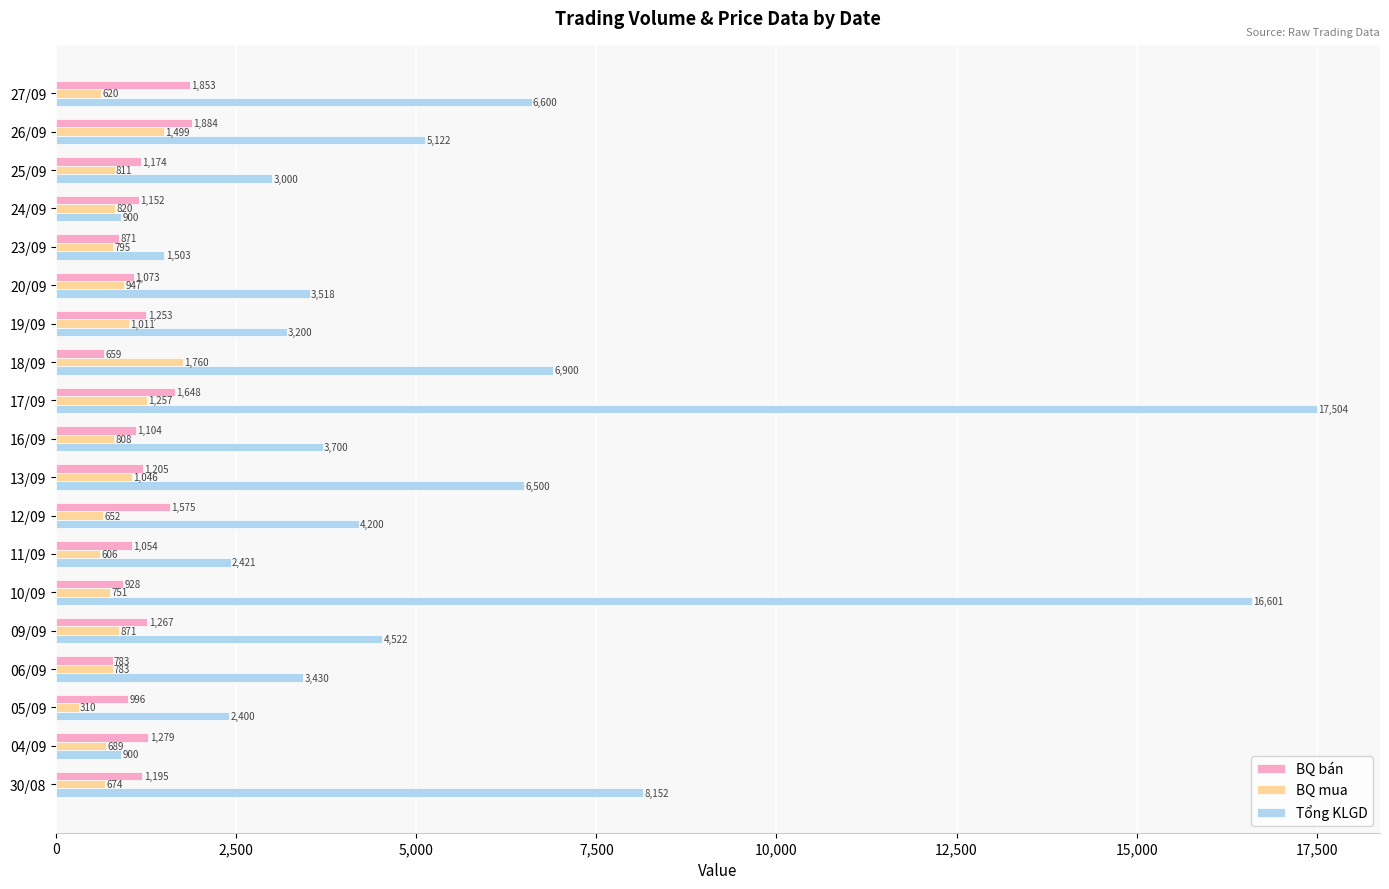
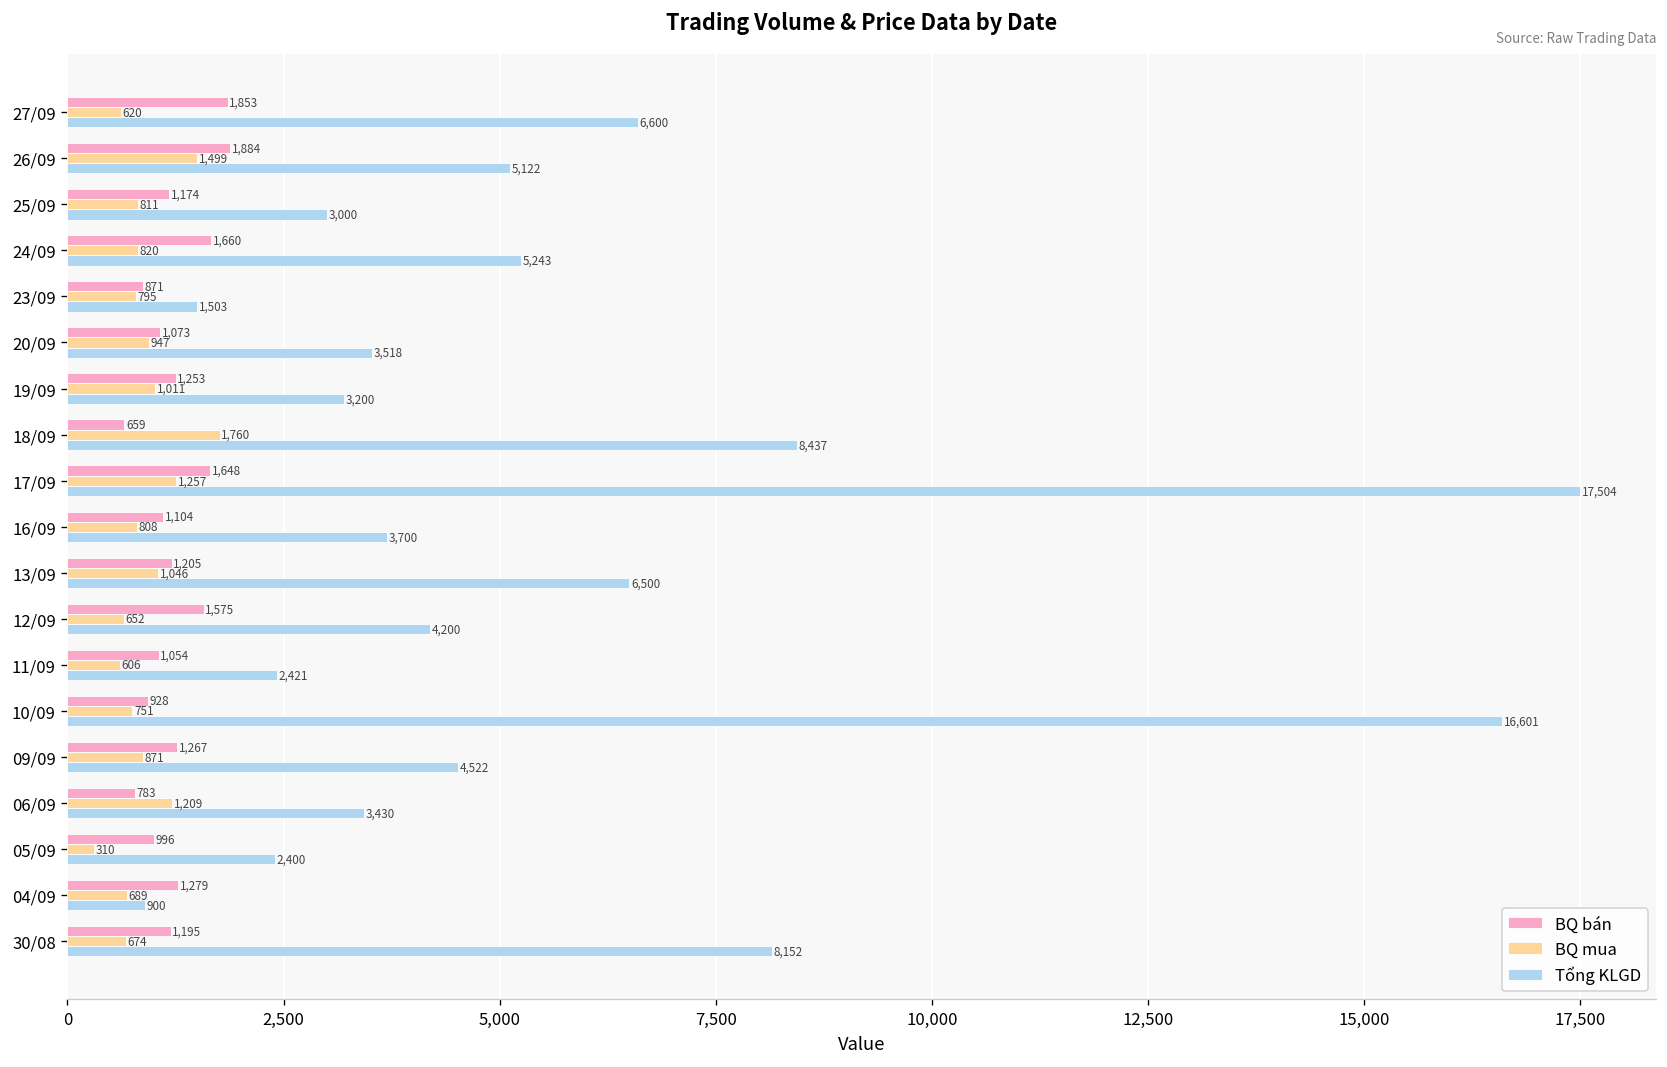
BQ bán, 24/09: 1,152 -> 1,660
Tổng KLGD, 24/09: 900 -> 5,243
Tổng KLGD, 18/09: 6,900 -> 8,437
BQ mua, 06/09: 783 -> 1,209
